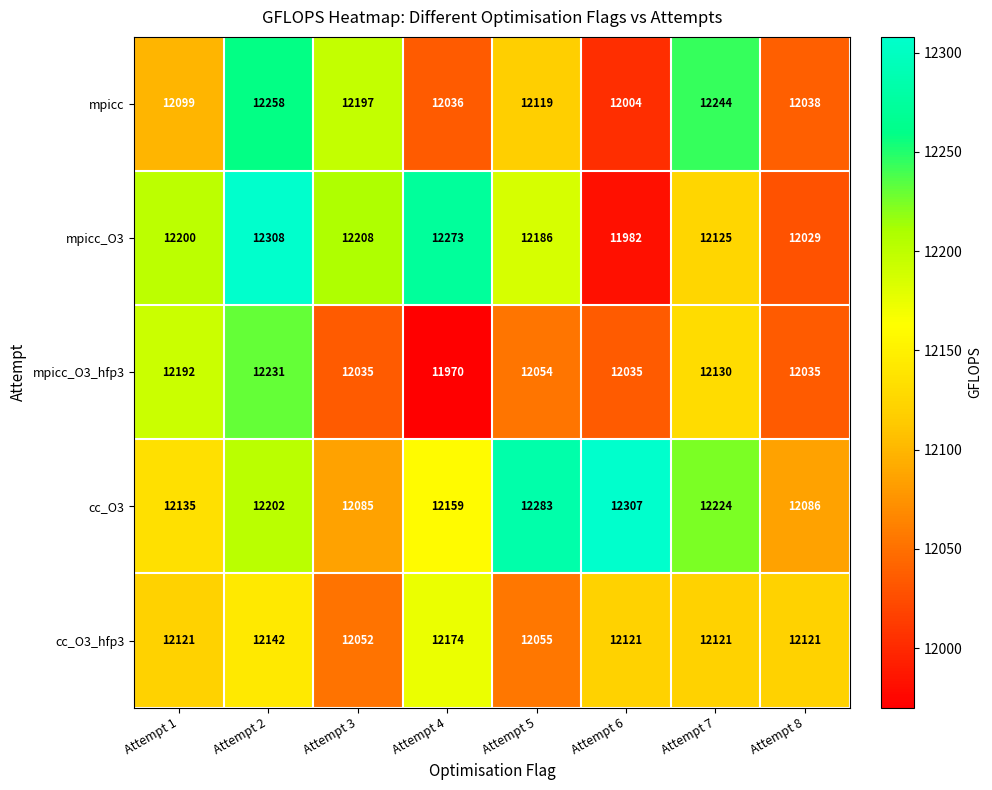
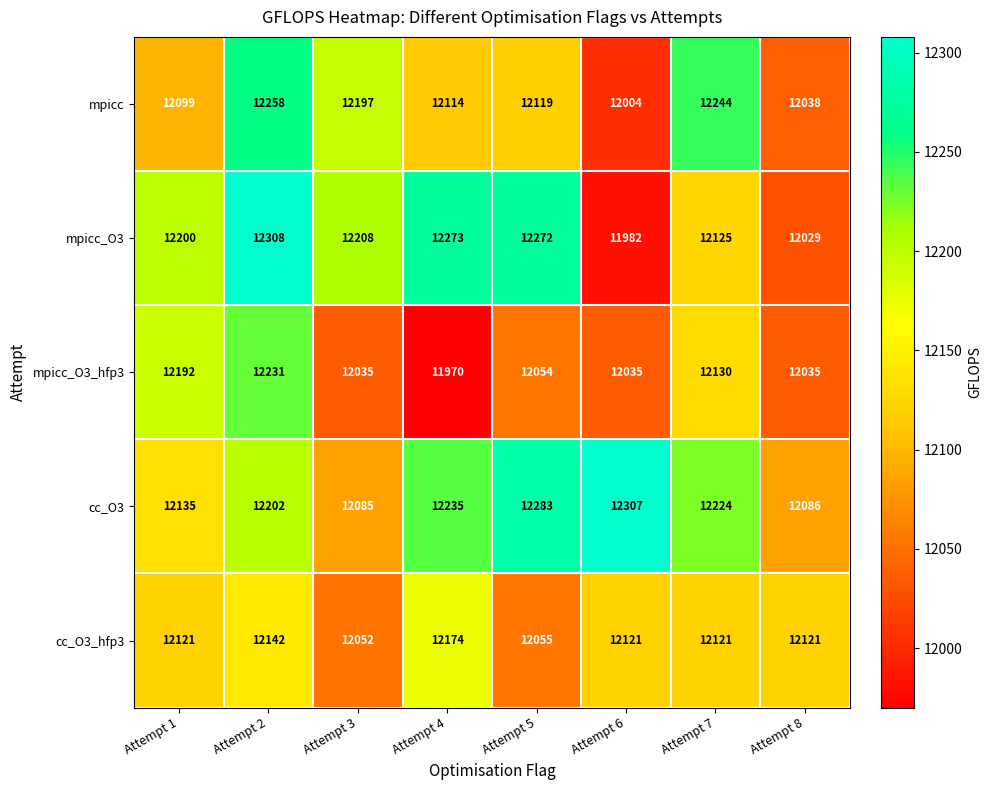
mpicc, Attempt 4: 12036 -> 12114
mpicc_O3, Attempt 5: 12186 -> 12272
cc_O3, Attempt 4: 12159 -> 12235
